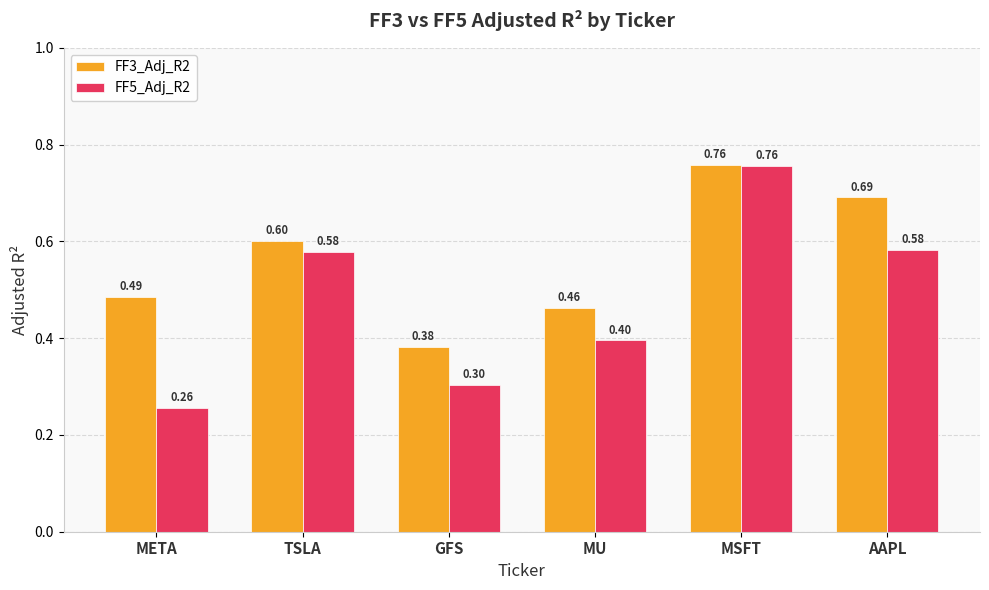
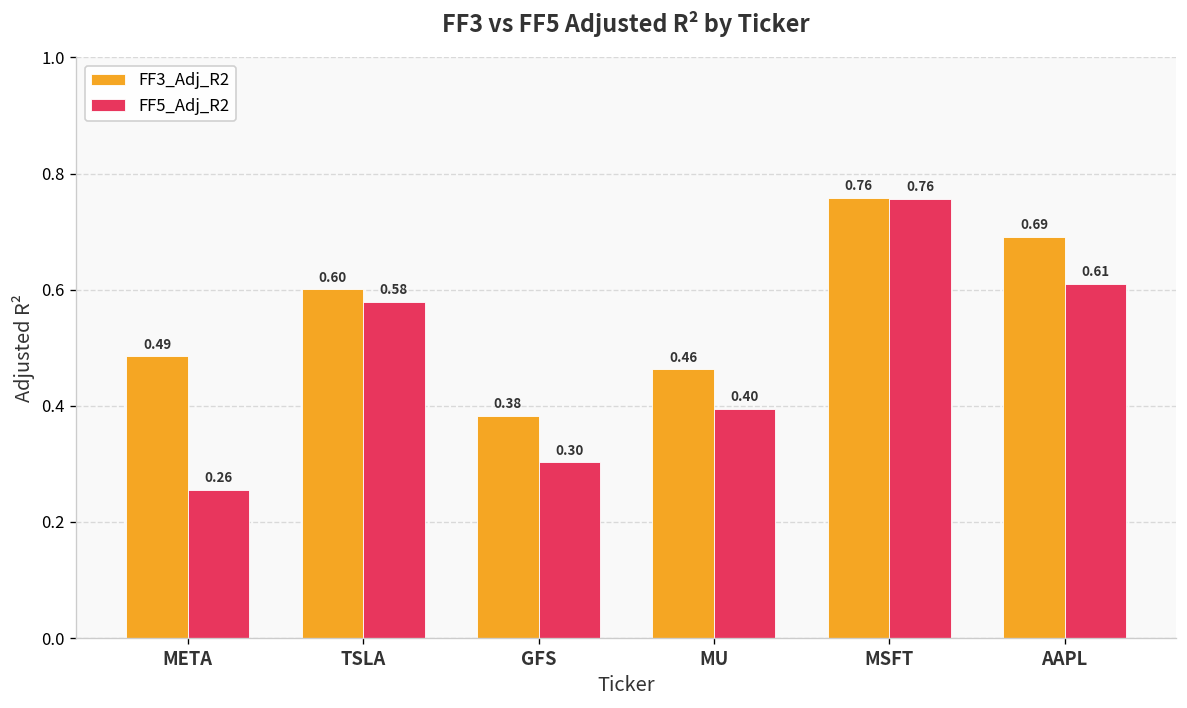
FF5_Adj_R2, AAPL: 0.58 -> 0.61
